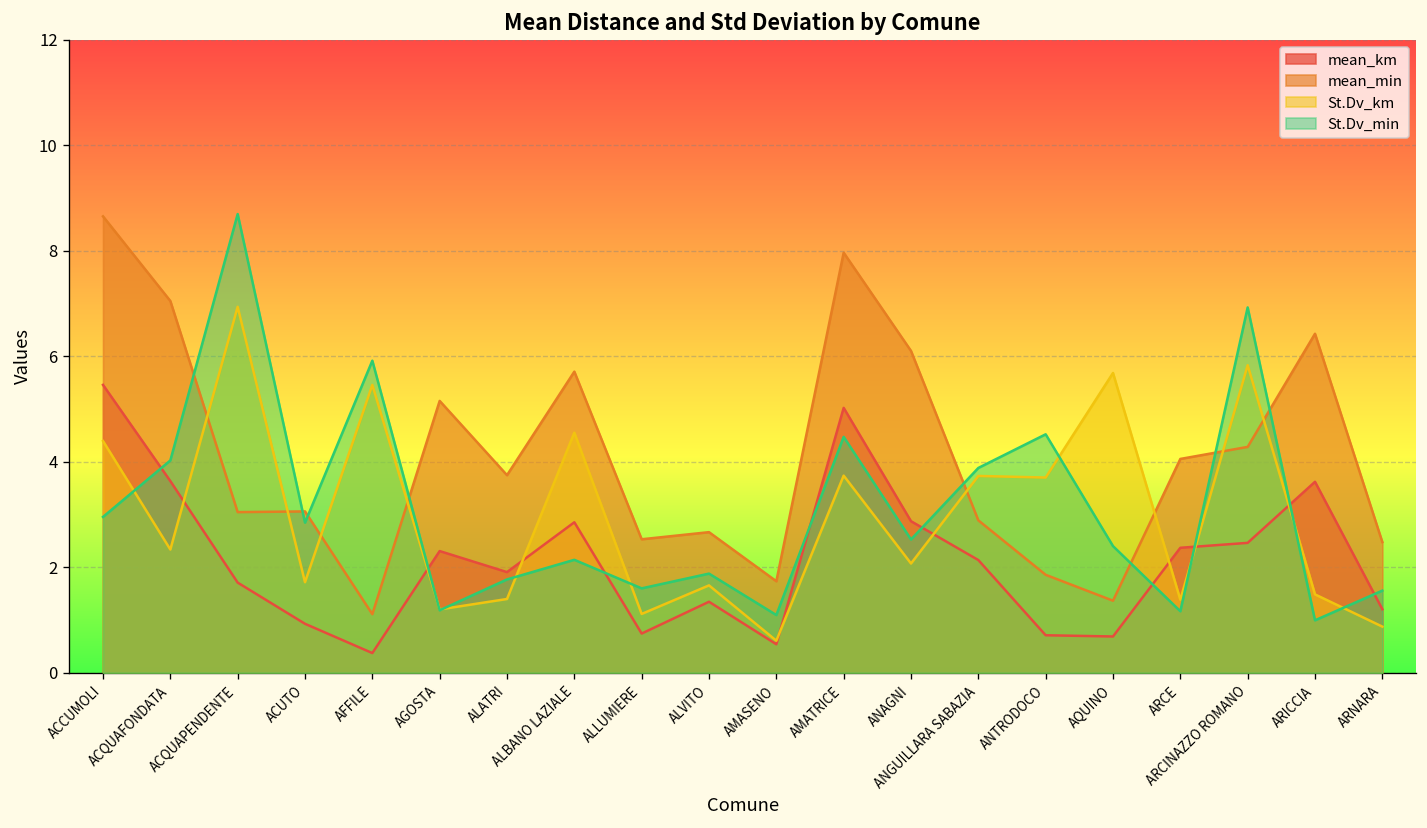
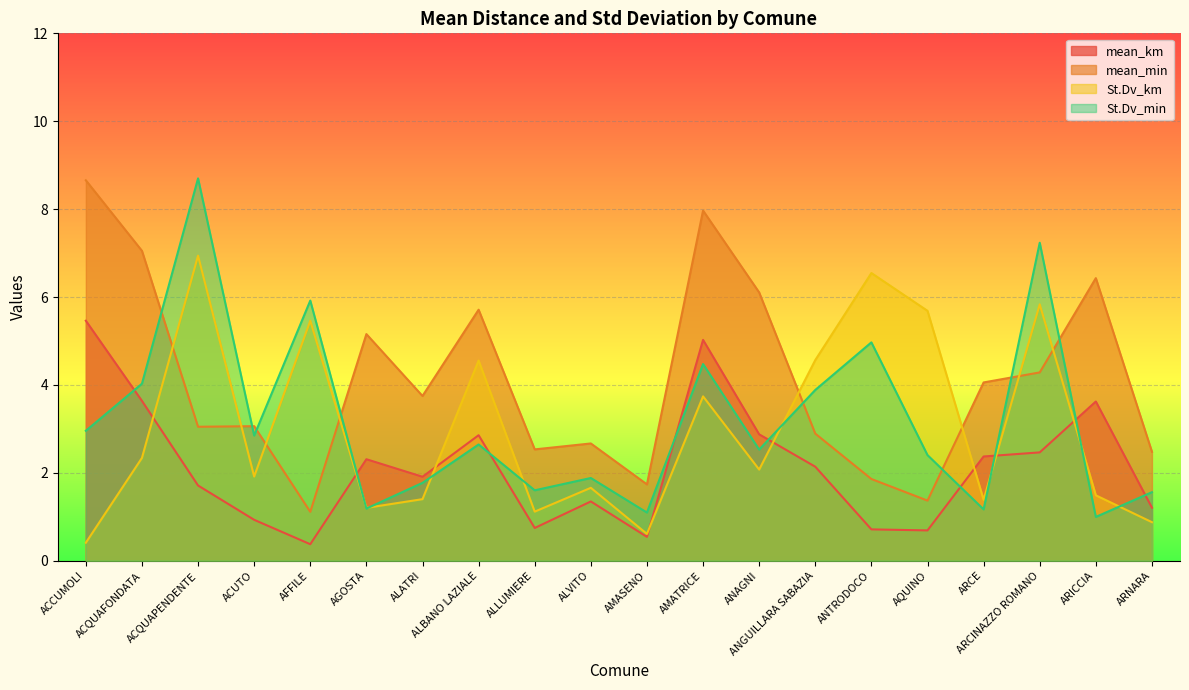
St.Dv_km, ACCUMOLI: 4.4 -> 0.4
St.Dv_km, ACUTO: 1.7 -> 1.9
St.Dv_min, ALBANO LAZIALE: 2.1 -> 2.6
St.Dv_km, ANGUILLARA SABAZIA: 3.7 -> 4.6
St.Dv_km, ANTRODOCO: 3.7 -> 6.5
St.Dv_min, ANTRODOCO: 4.5 -> 5.0
St.Dv_min, ARCINAZZO ROMANO: 6.9 -> 7.2
